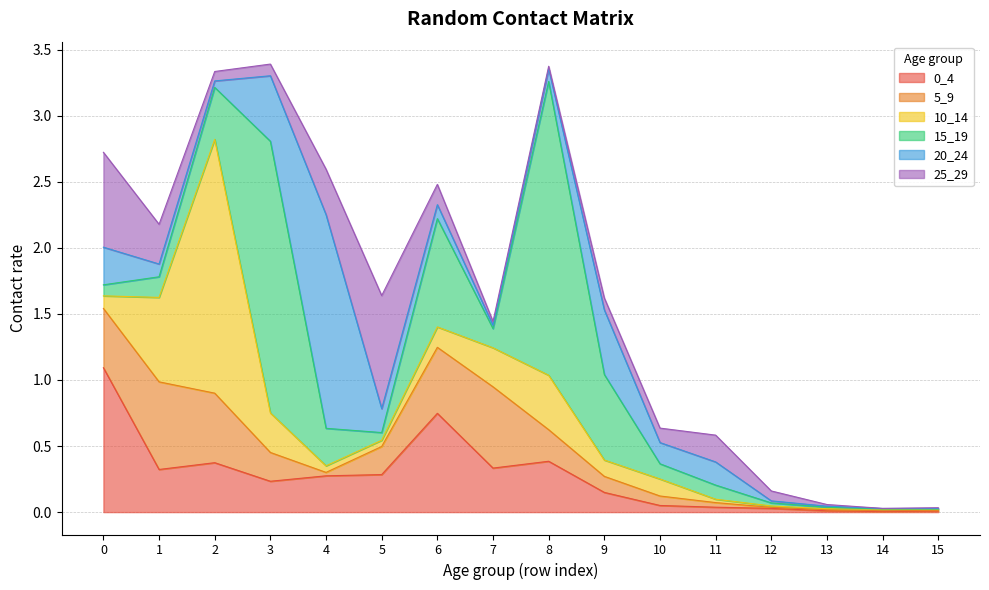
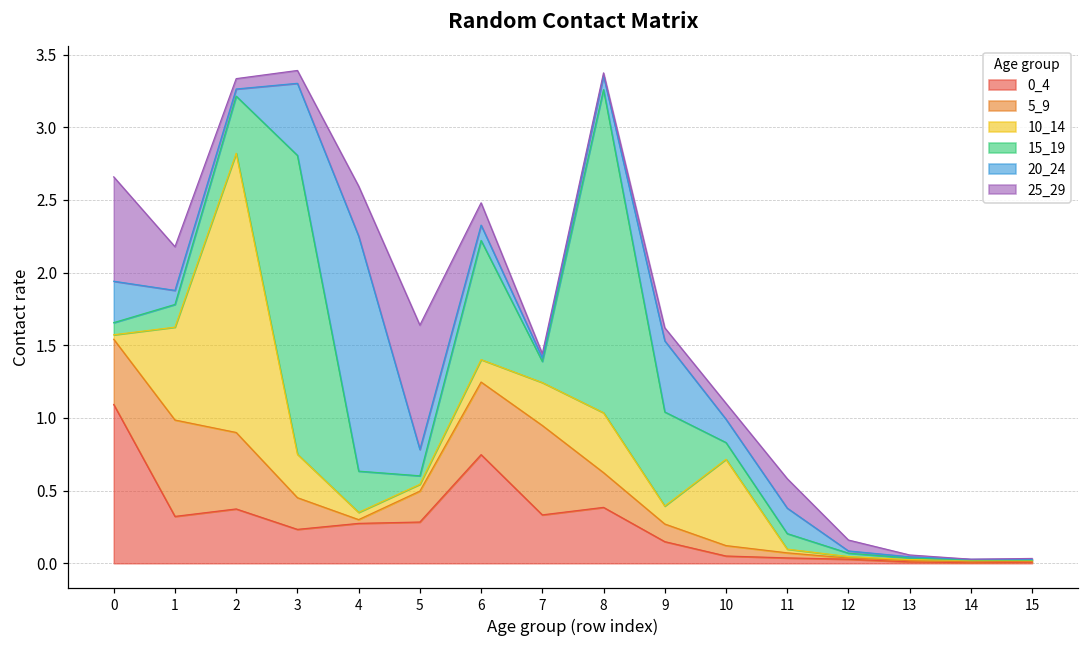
10_14, 0: 0.10 -> 0.03
10_14, 10: 0.13 -> 0.59
